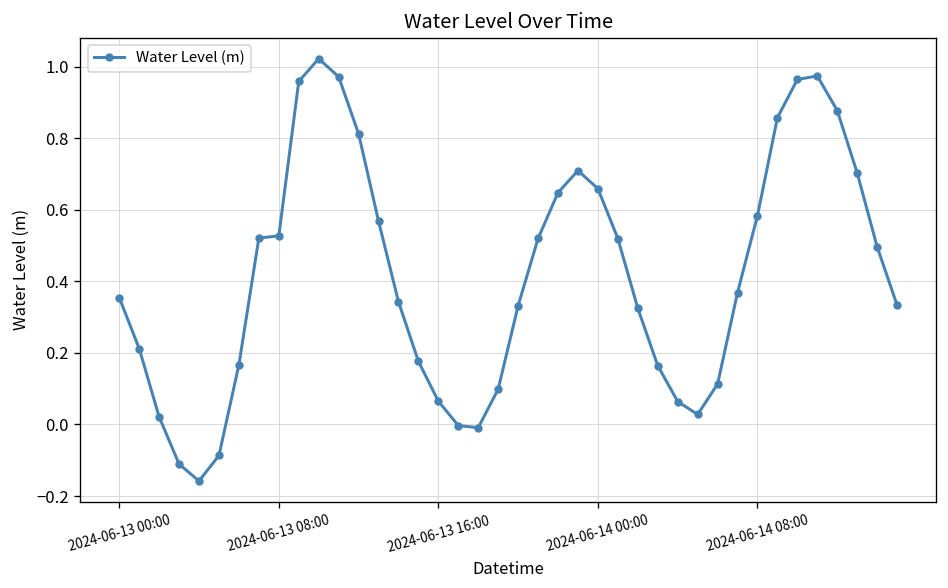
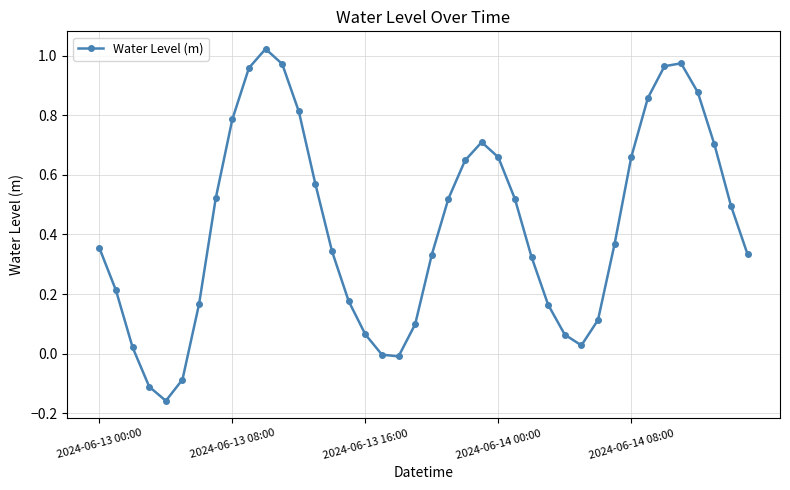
2024-06-13 08:00: 0.53 -> 0.79
2024-06-14 08:00: 0.58 -> 0.66
